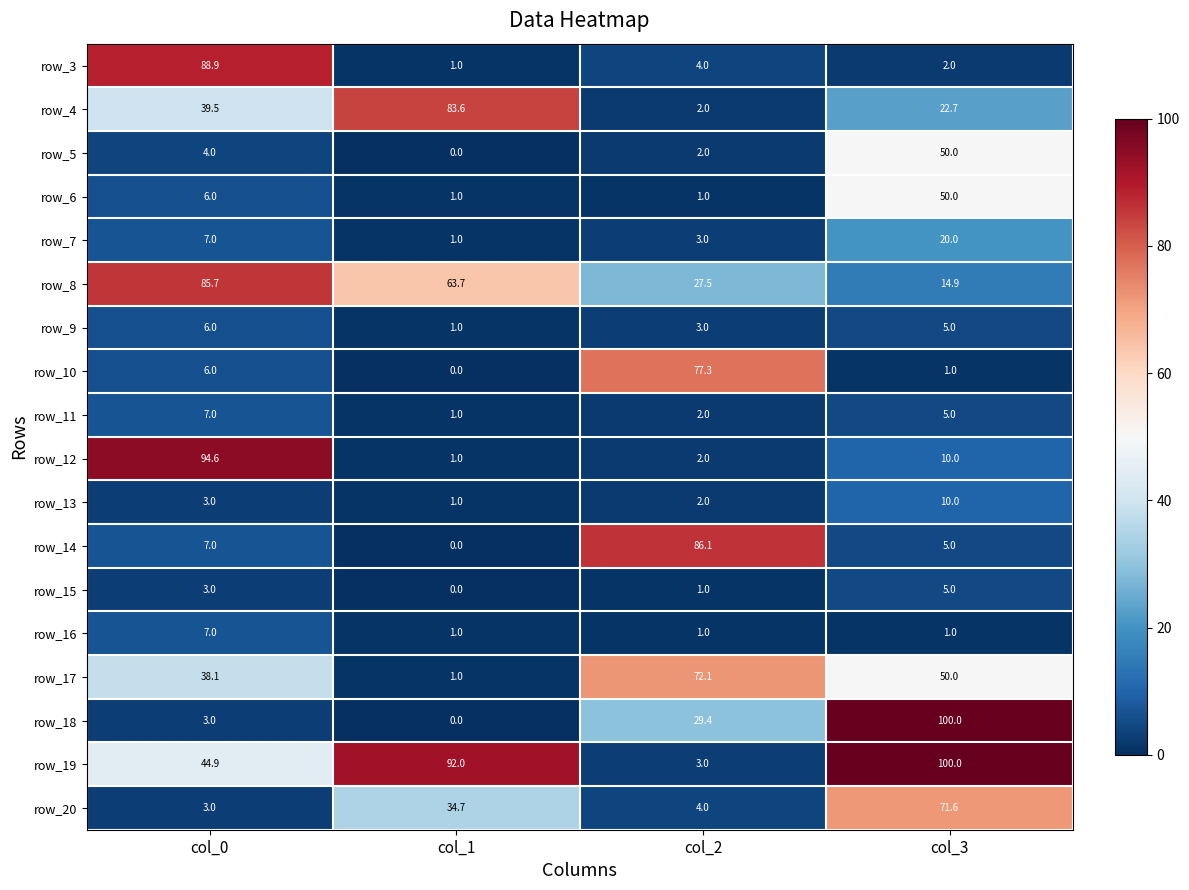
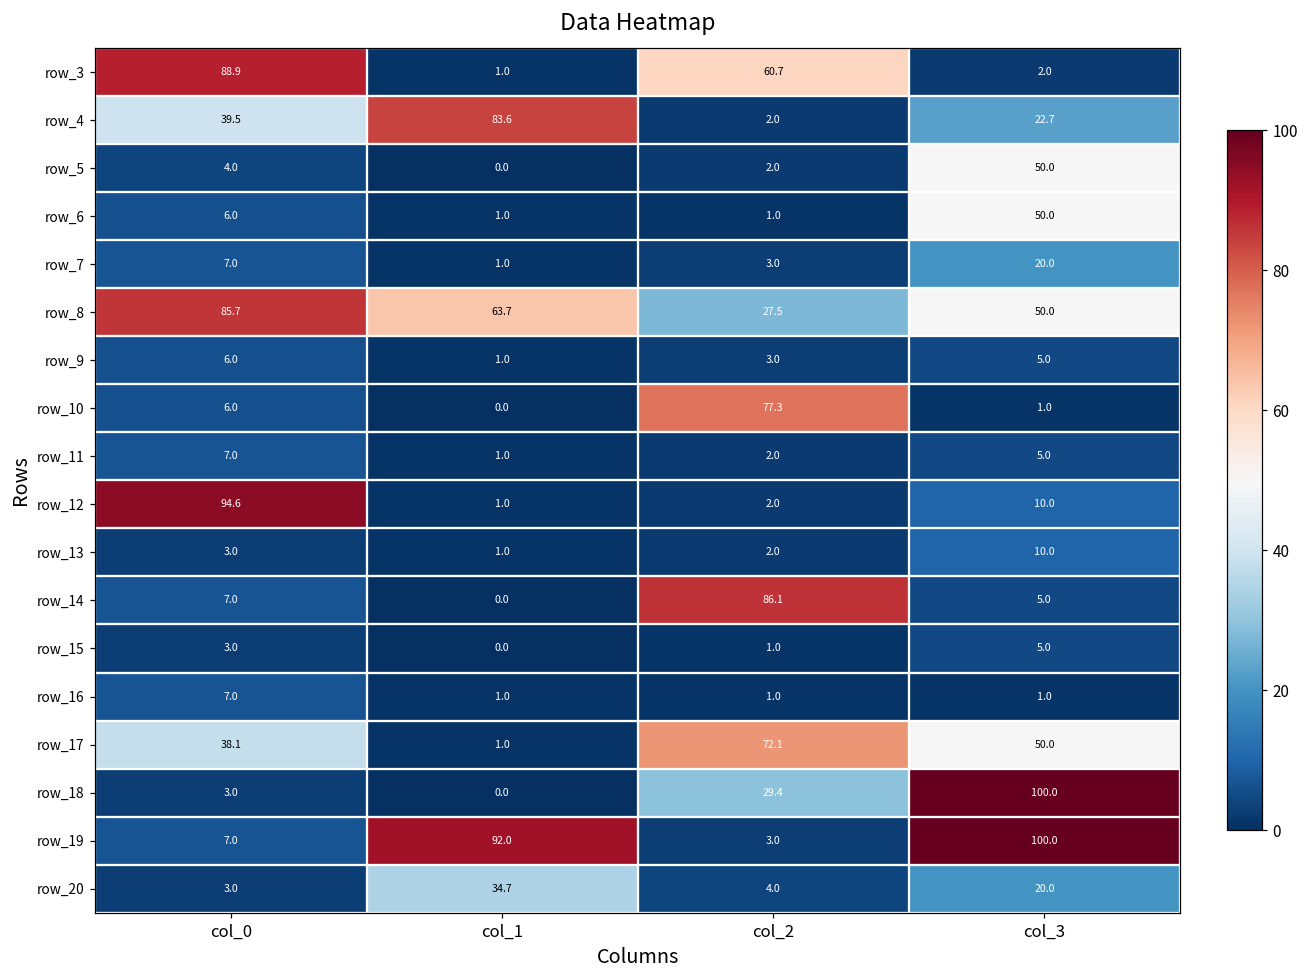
row_3, col_2: 4.0 -> 60.7
row_8, col_3: 14.9 -> 50.0
row_19, col_0: 44.9 -> 7.0
row_20, col_3: 71.6 -> 20.0
